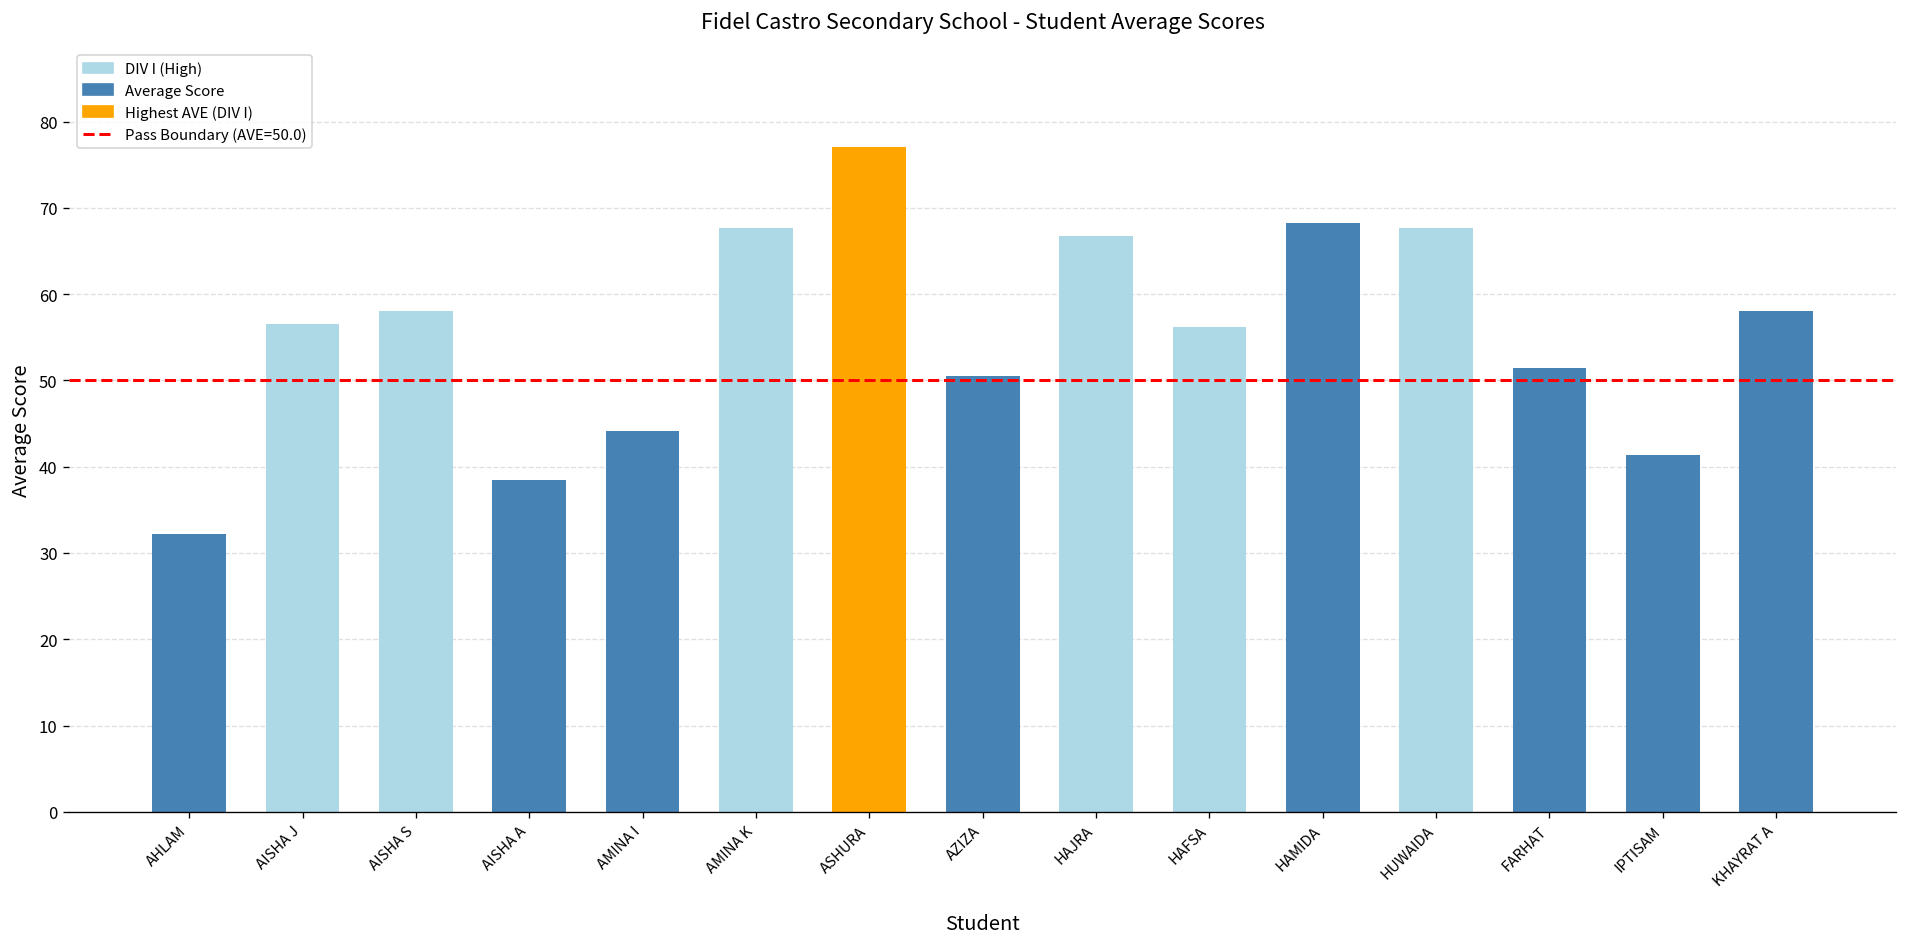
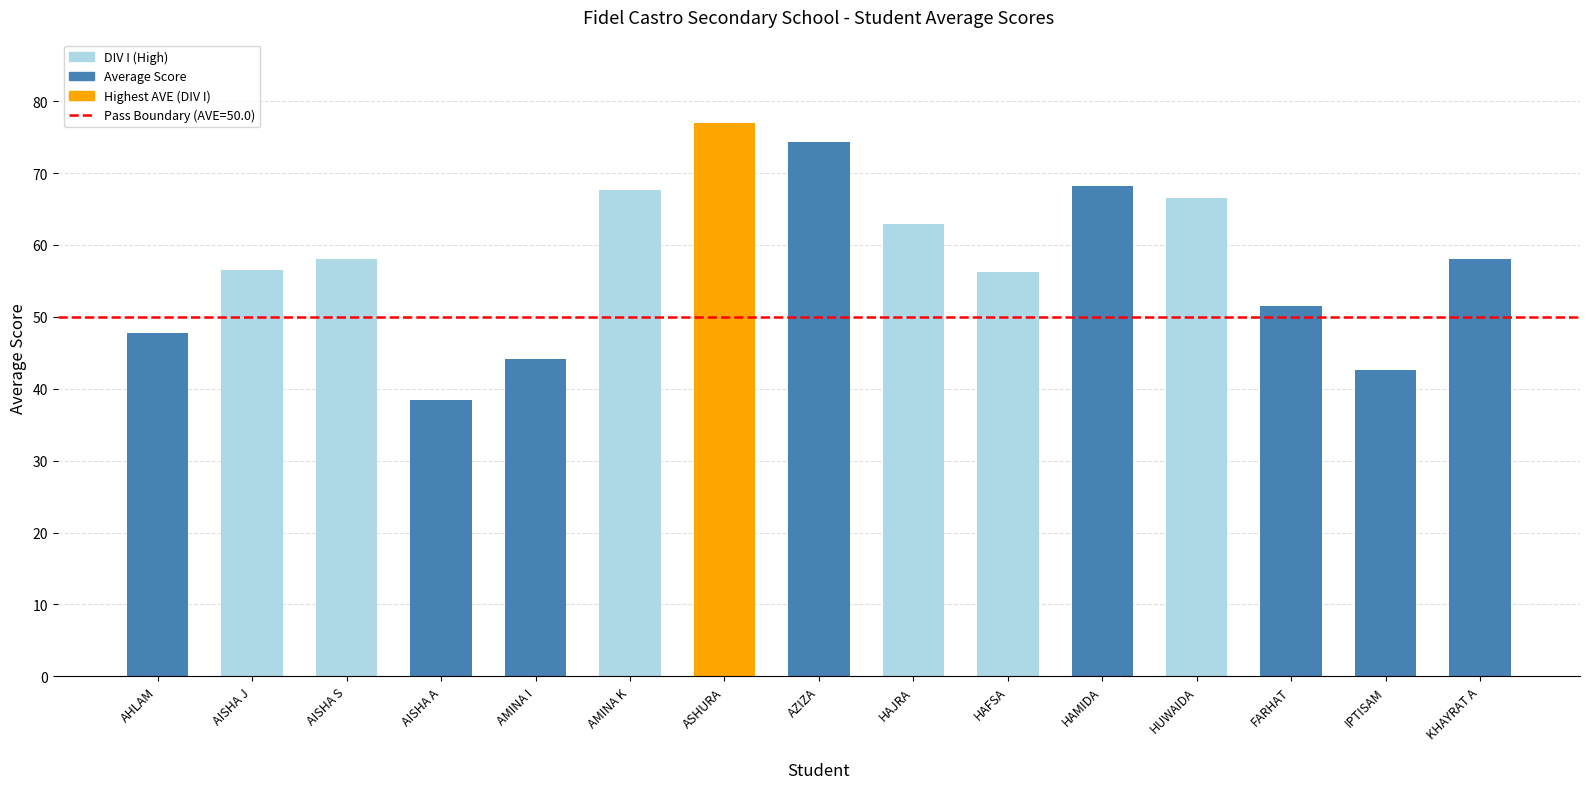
AHLAM: 32 -> 48
AZIZA: 51 -> 74
HAJRA: 67 -> 63
HUWAIDA: 68 -> 67
IPTISAM: 41 -> 43
